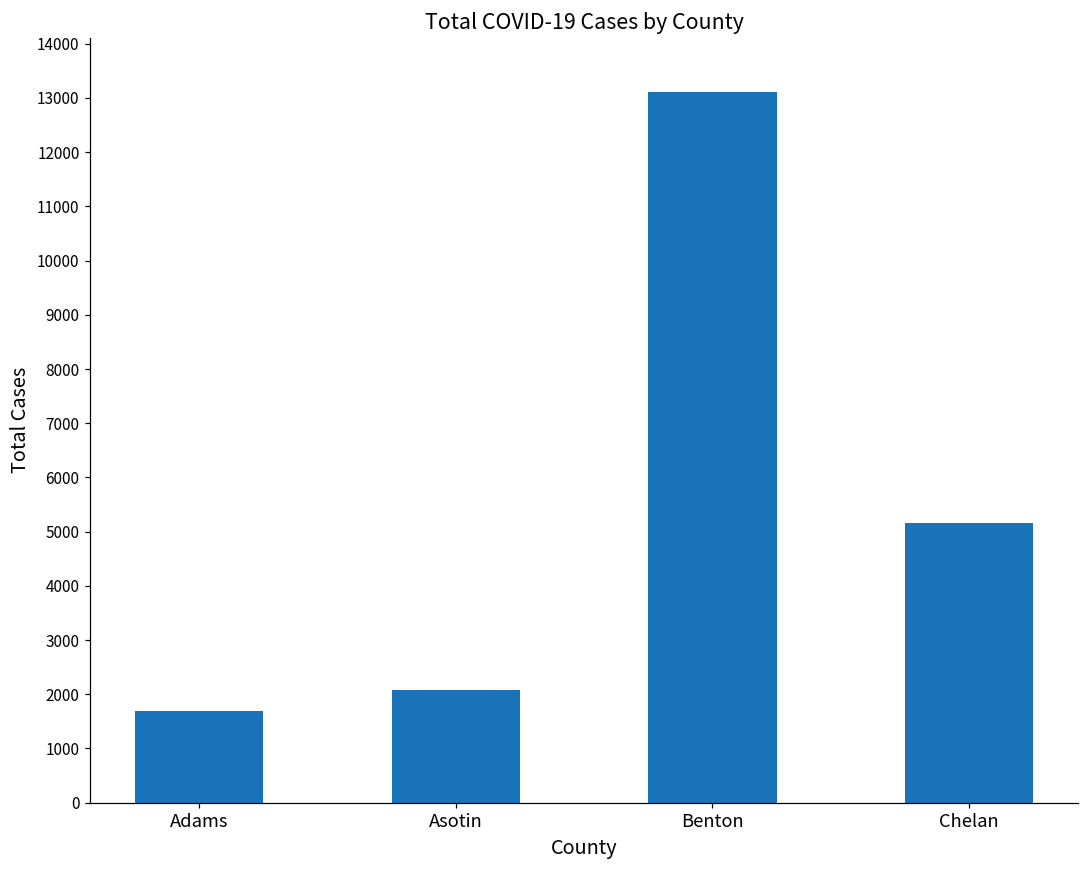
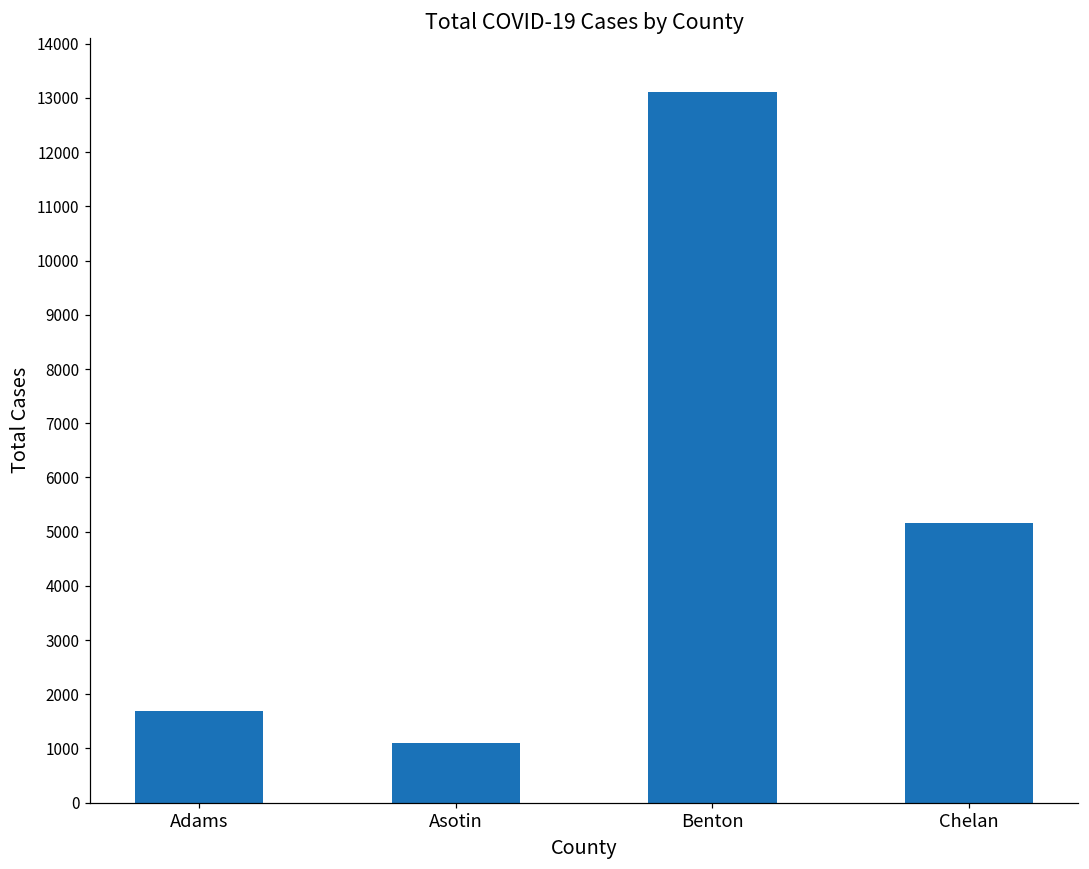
Asotin: 2100 -> 1100
